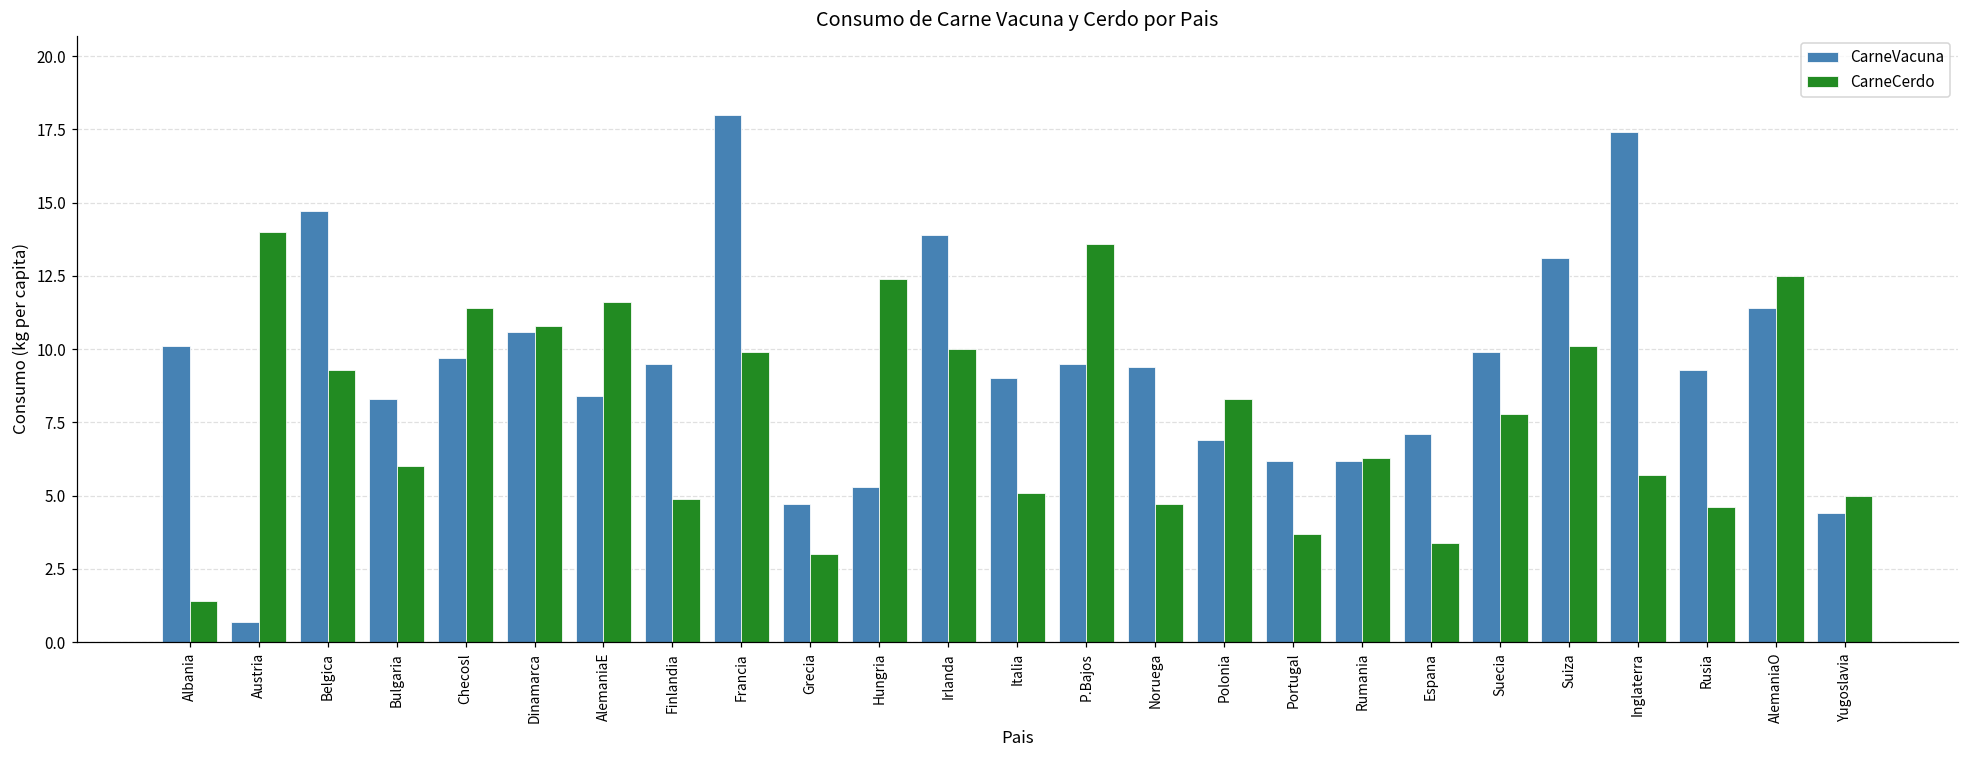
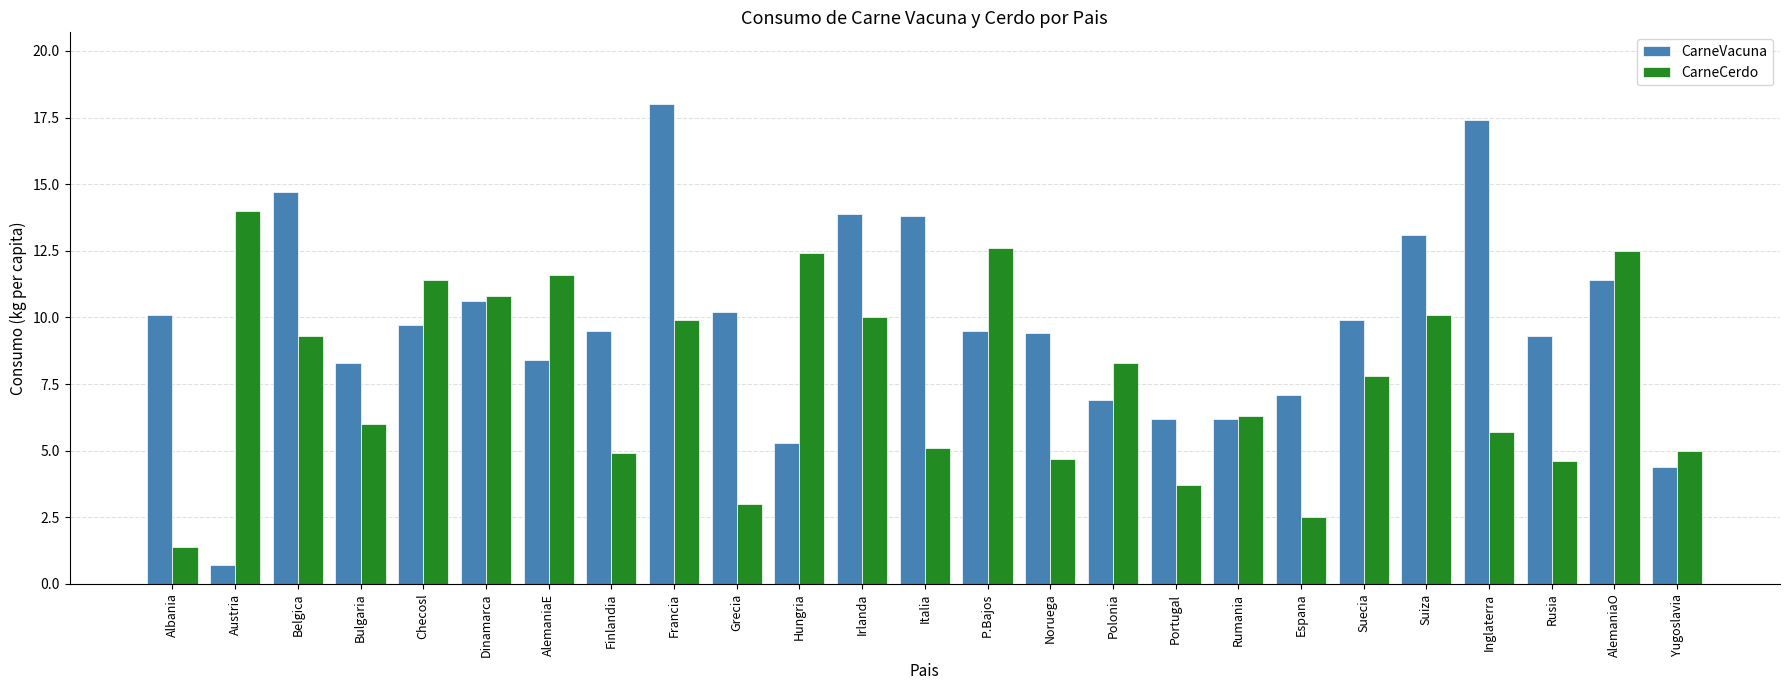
CarneVacuna, Grecia: 4.7 -> 10.2
CarneVacuna, Italia: 9.0 -> 13.8
CarneCerdo, P.Bajos: 13.6 -> 12.6
CarneCerdo, Espana: 3.4 -> 2.5
